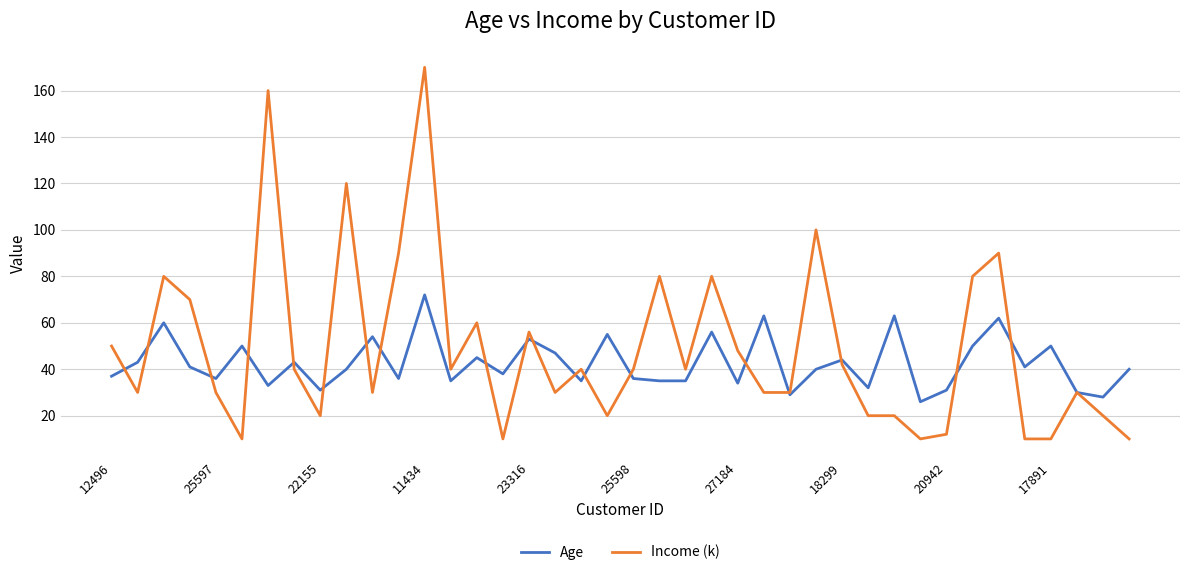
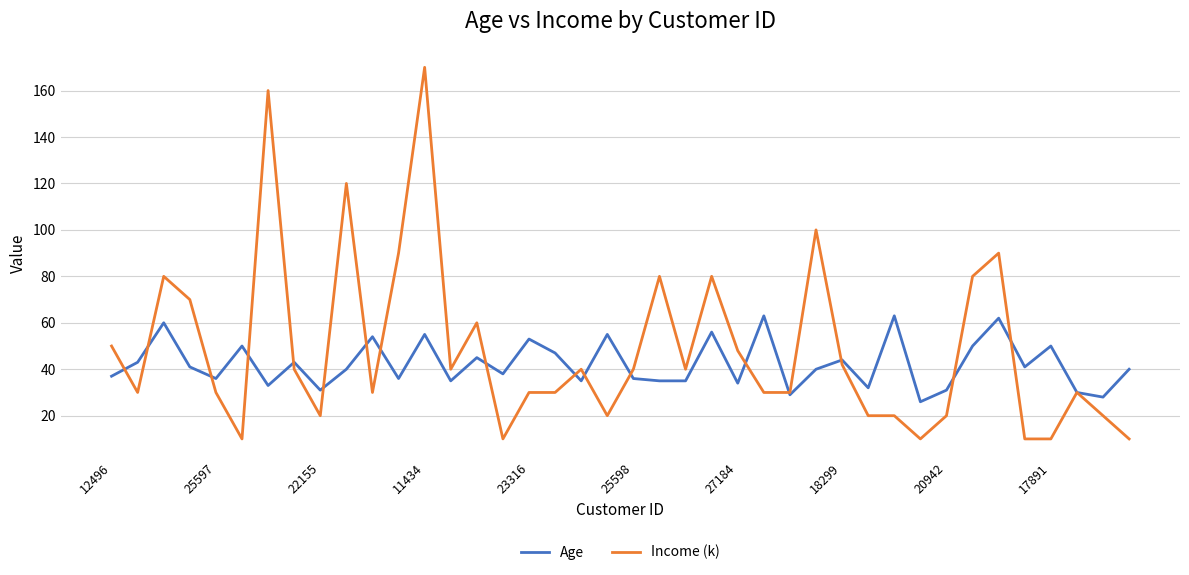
Age, 11434: 72 -> 55
Income (k), 23316: 56 -> 30
Income (k), 20942: 12 -> 20
